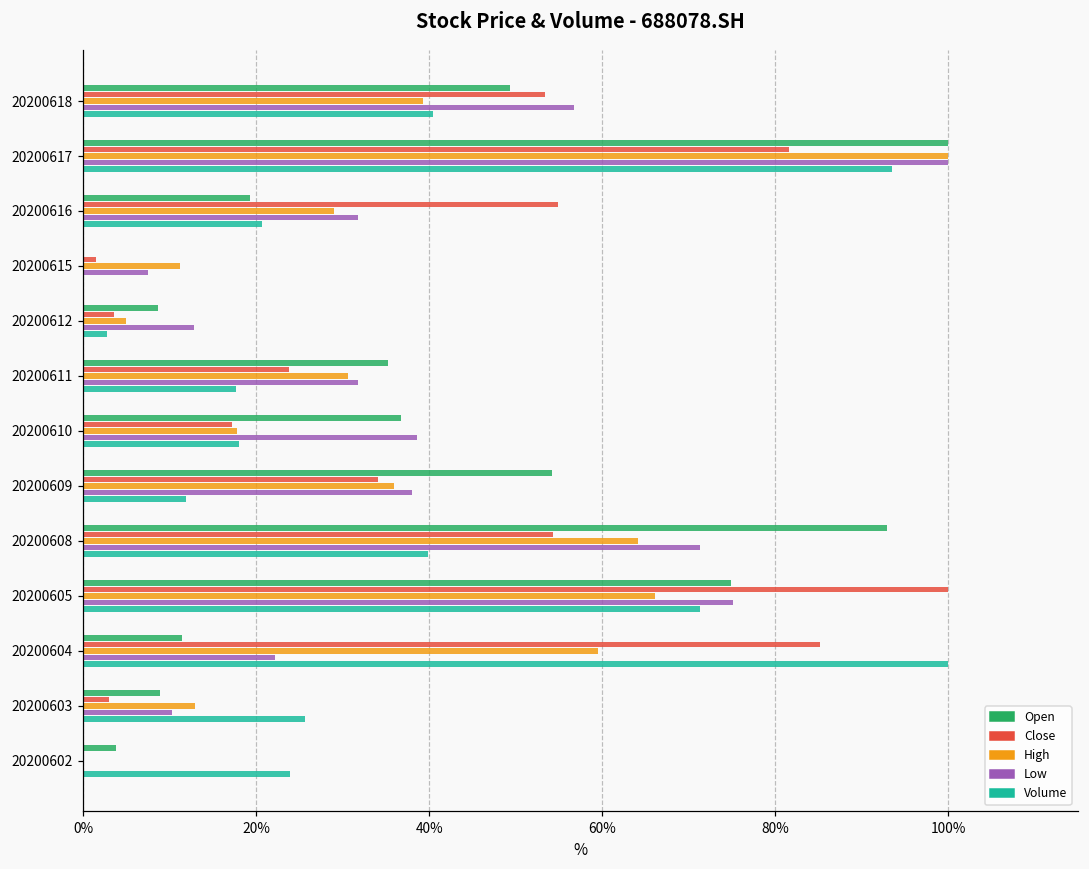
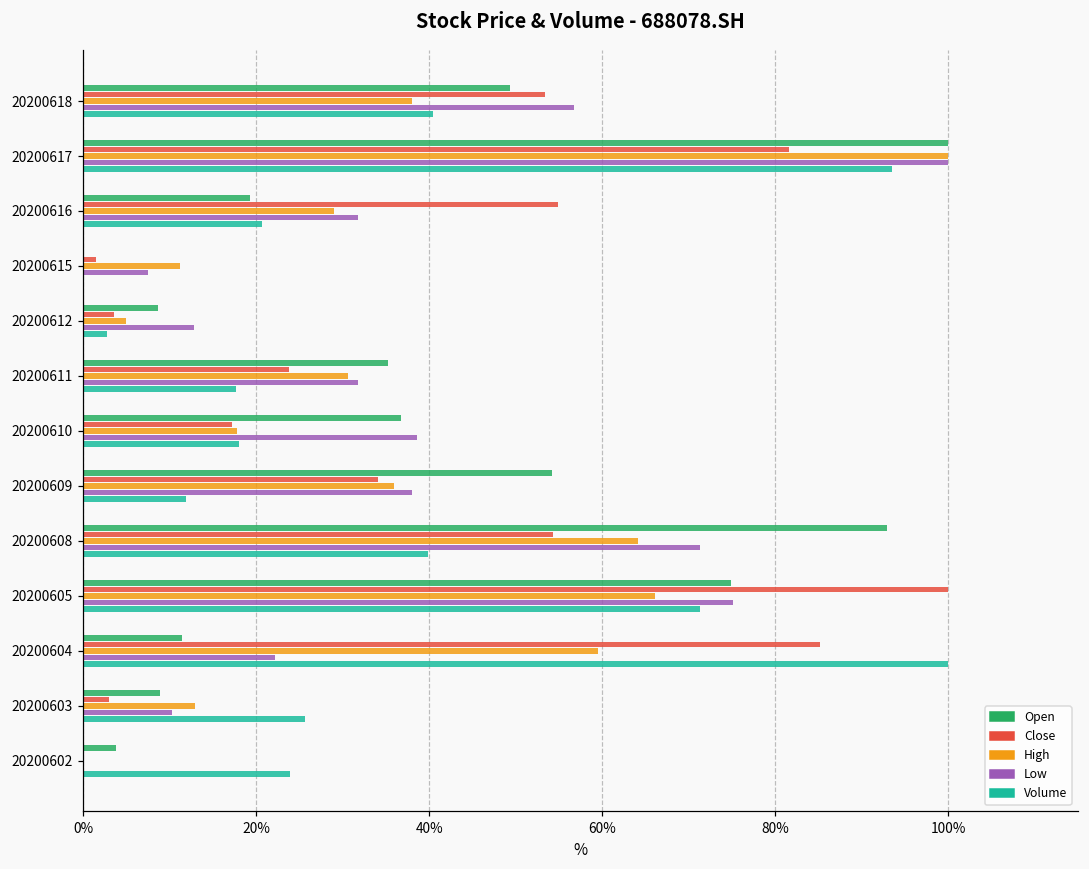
High, 20200618: 39% -> 38%
